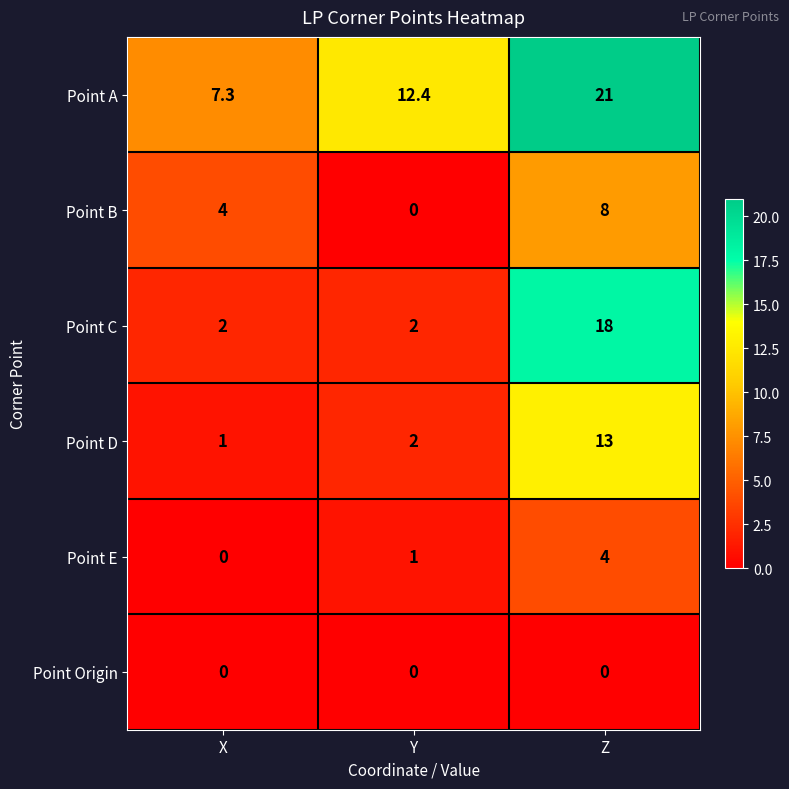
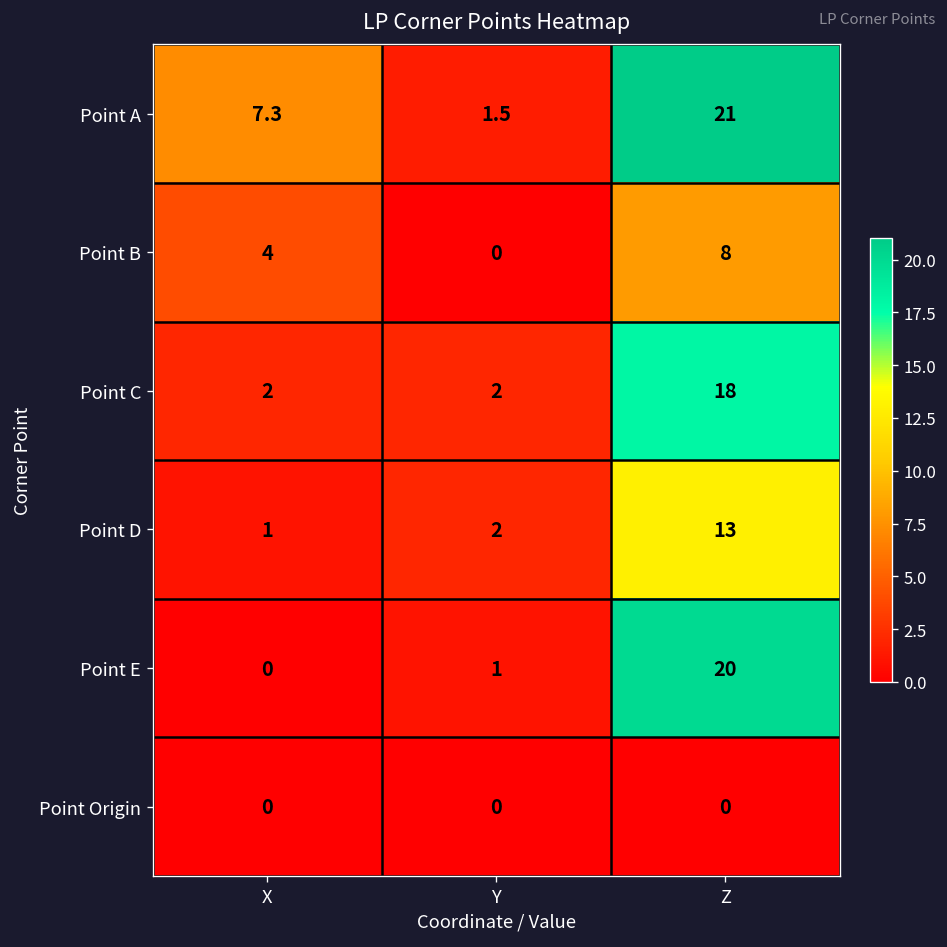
Point A, Y: 12.4 -> 1.5
Point E, Z: 4 -> 20
